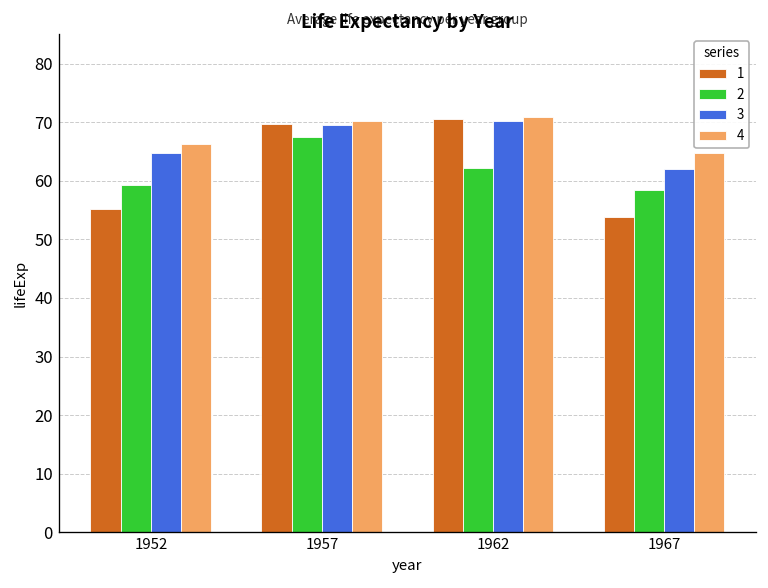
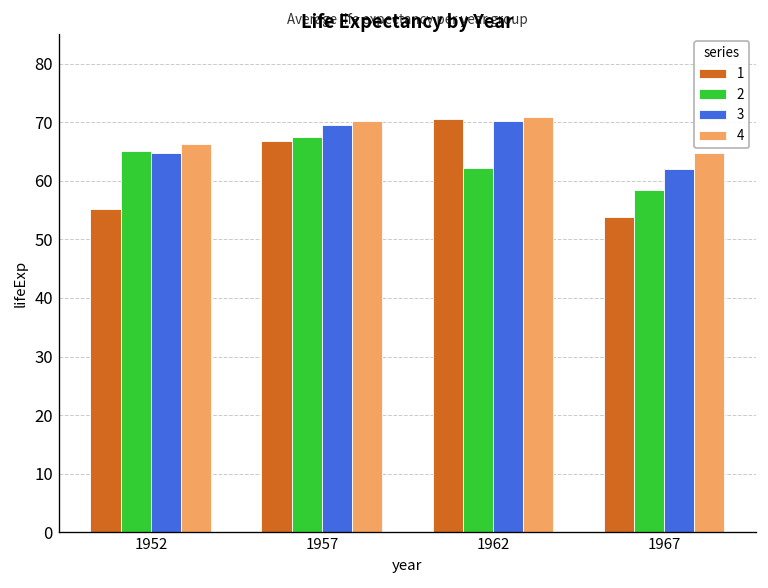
2, 1952: 59 -> 65
1, 1957: 70 -> 67
